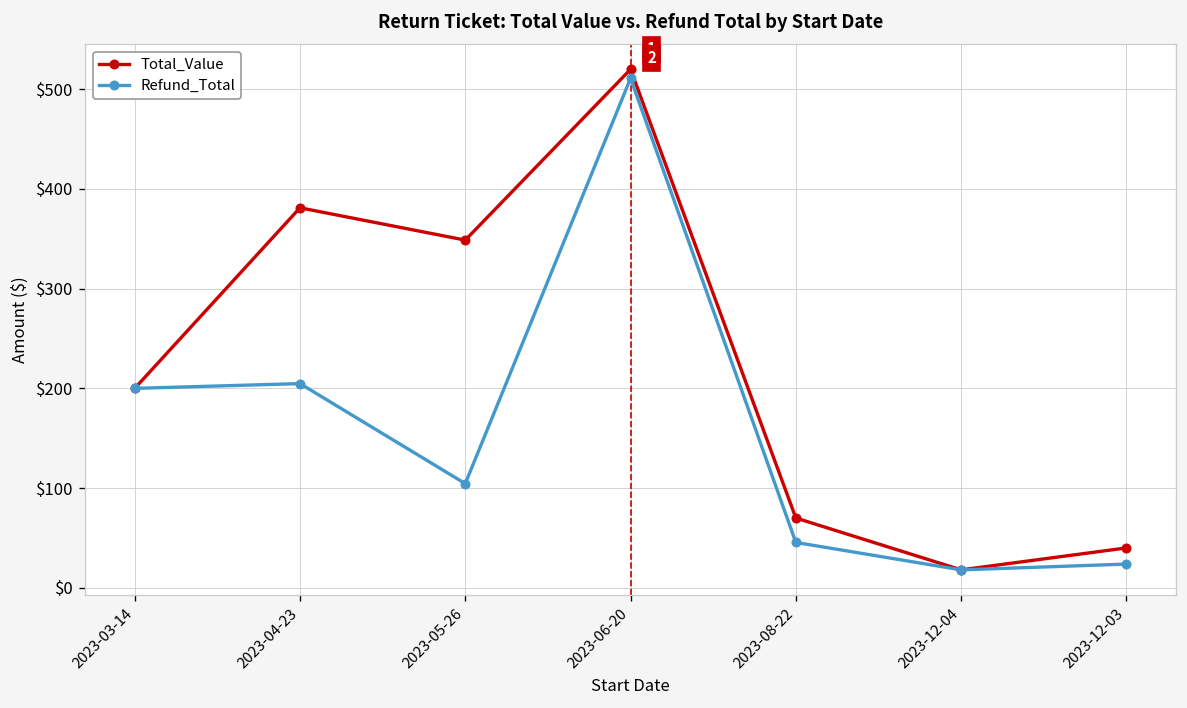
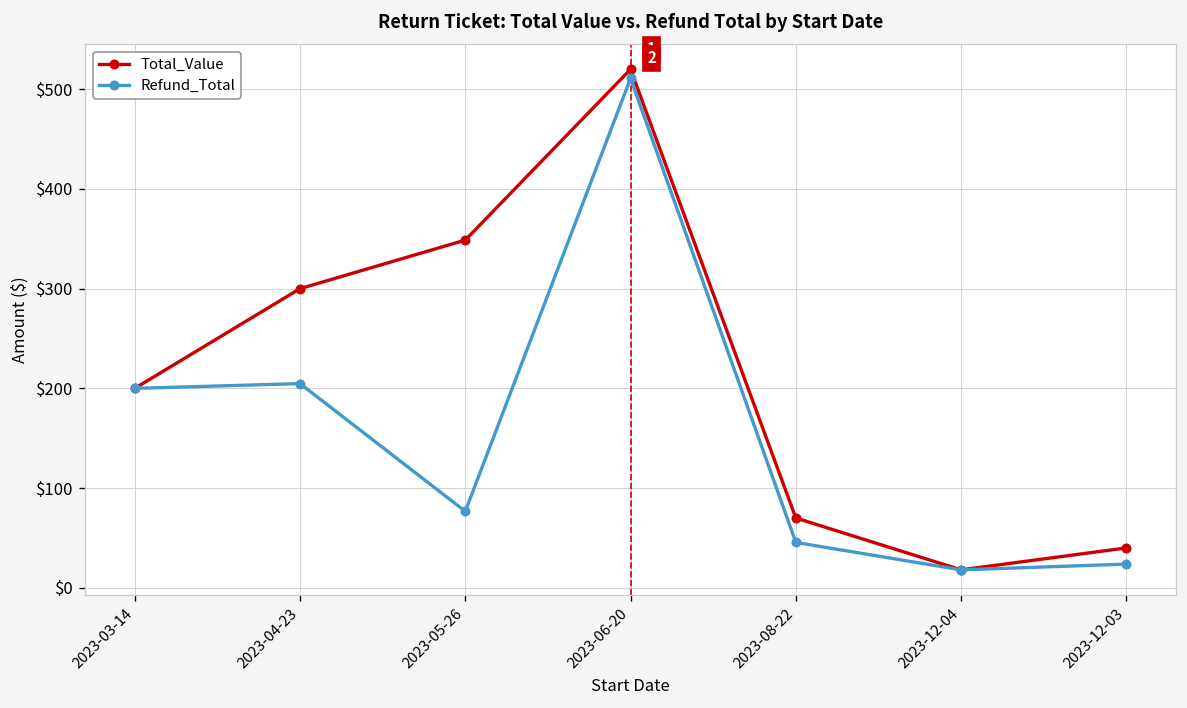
Total_Value, 2023-04-23: $380 -> $300
Refund_Total, 2023-05-26: $100 -> $80
